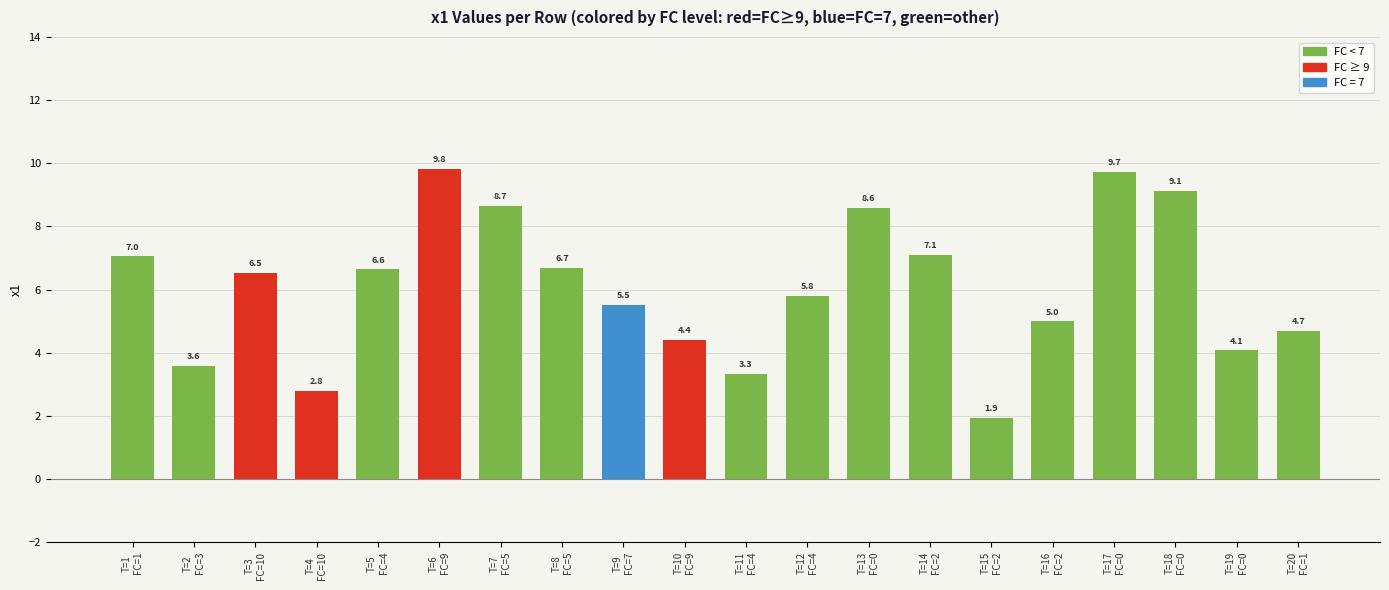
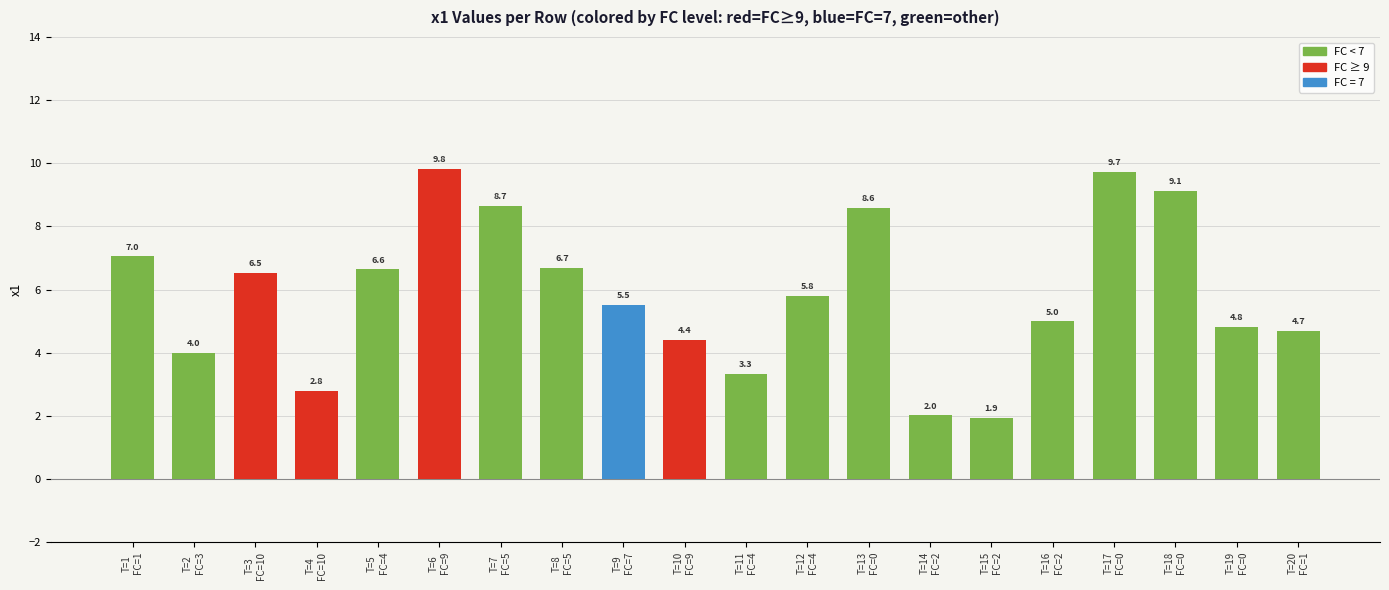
T=2 FC=3: 3.6 -> 4.0
T=14 FC=2: 7.1 -> 2.0
T=19 FC=0: 4.1 -> 4.8
